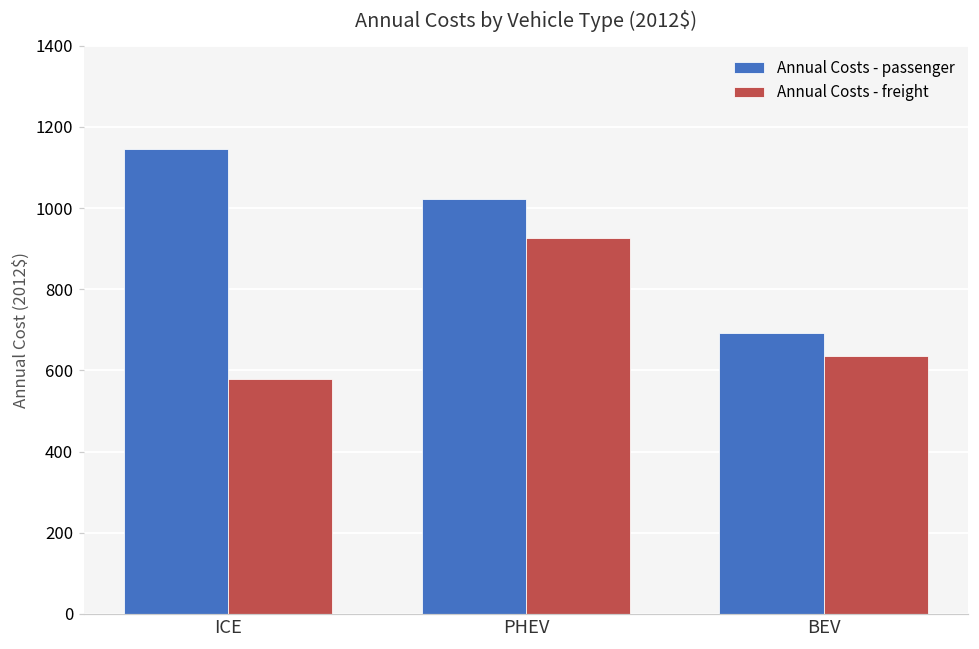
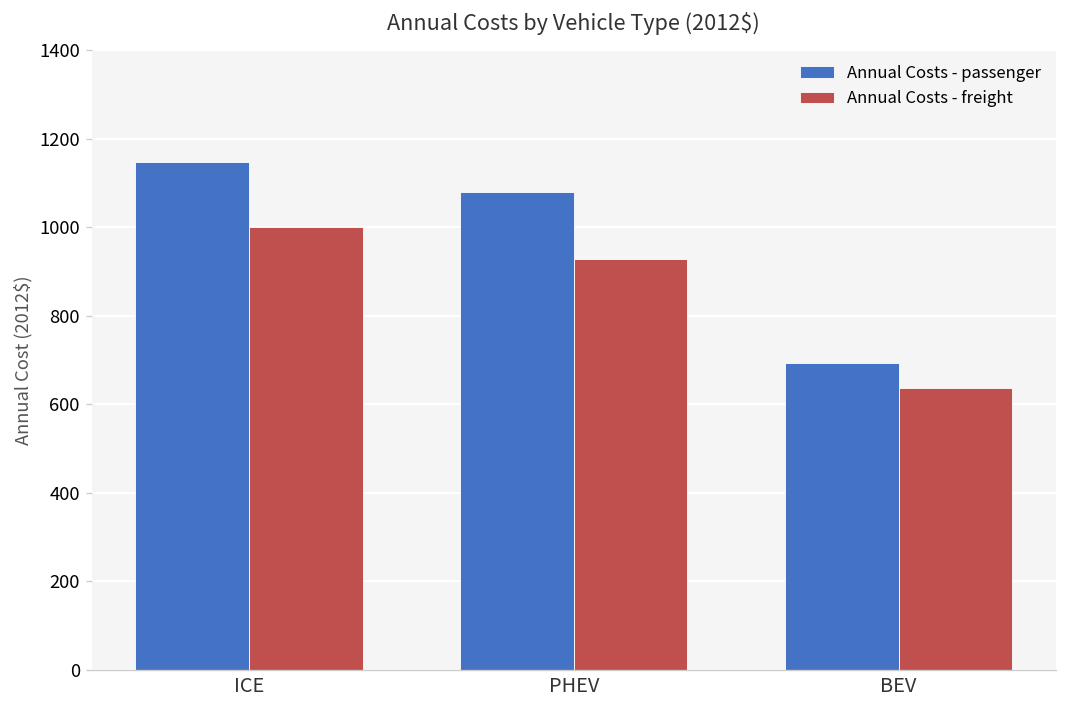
Annual Costs - freight, ICE: 580 -> 1000
Annual Costs - passenger, PHEV: 1020 -> 1080
